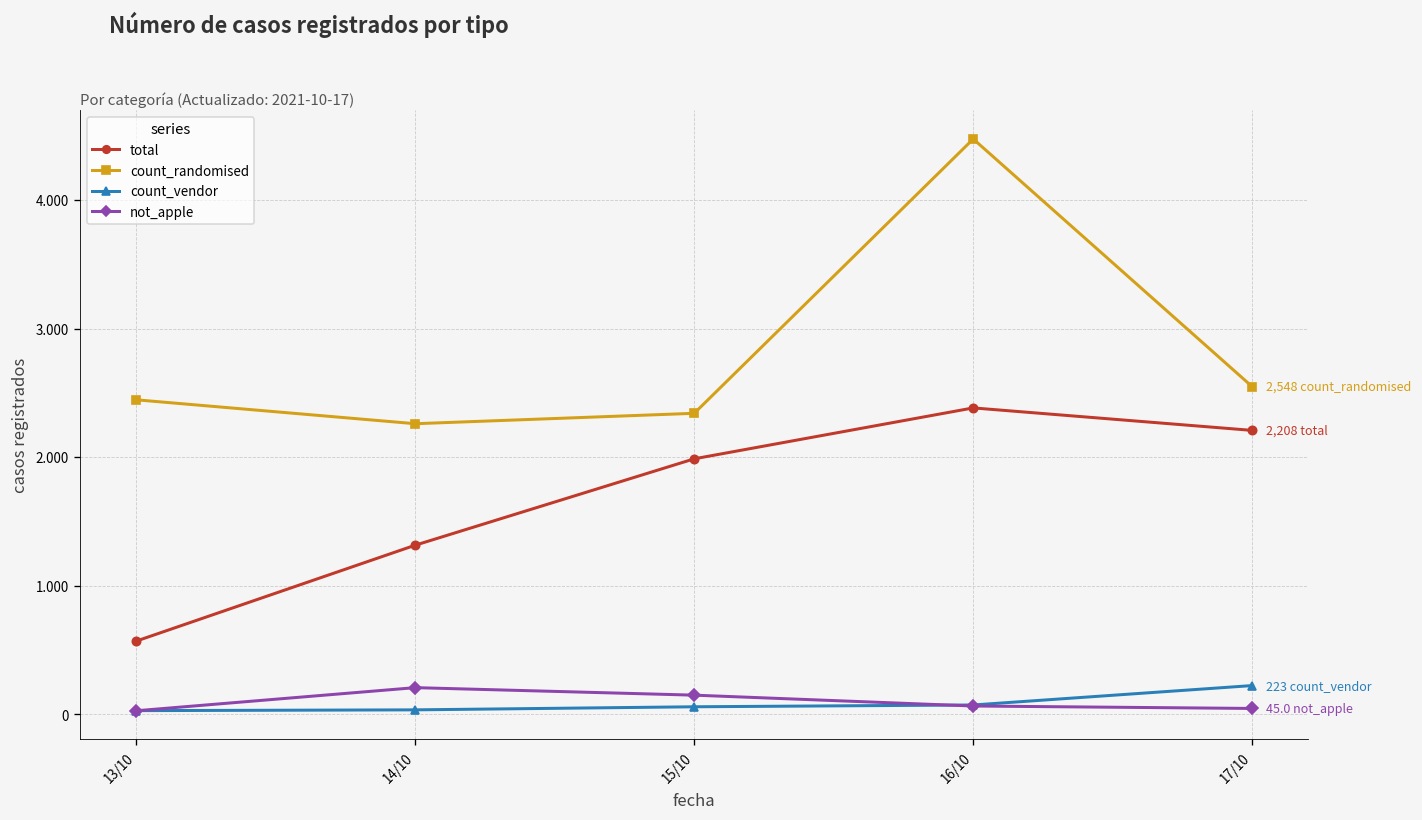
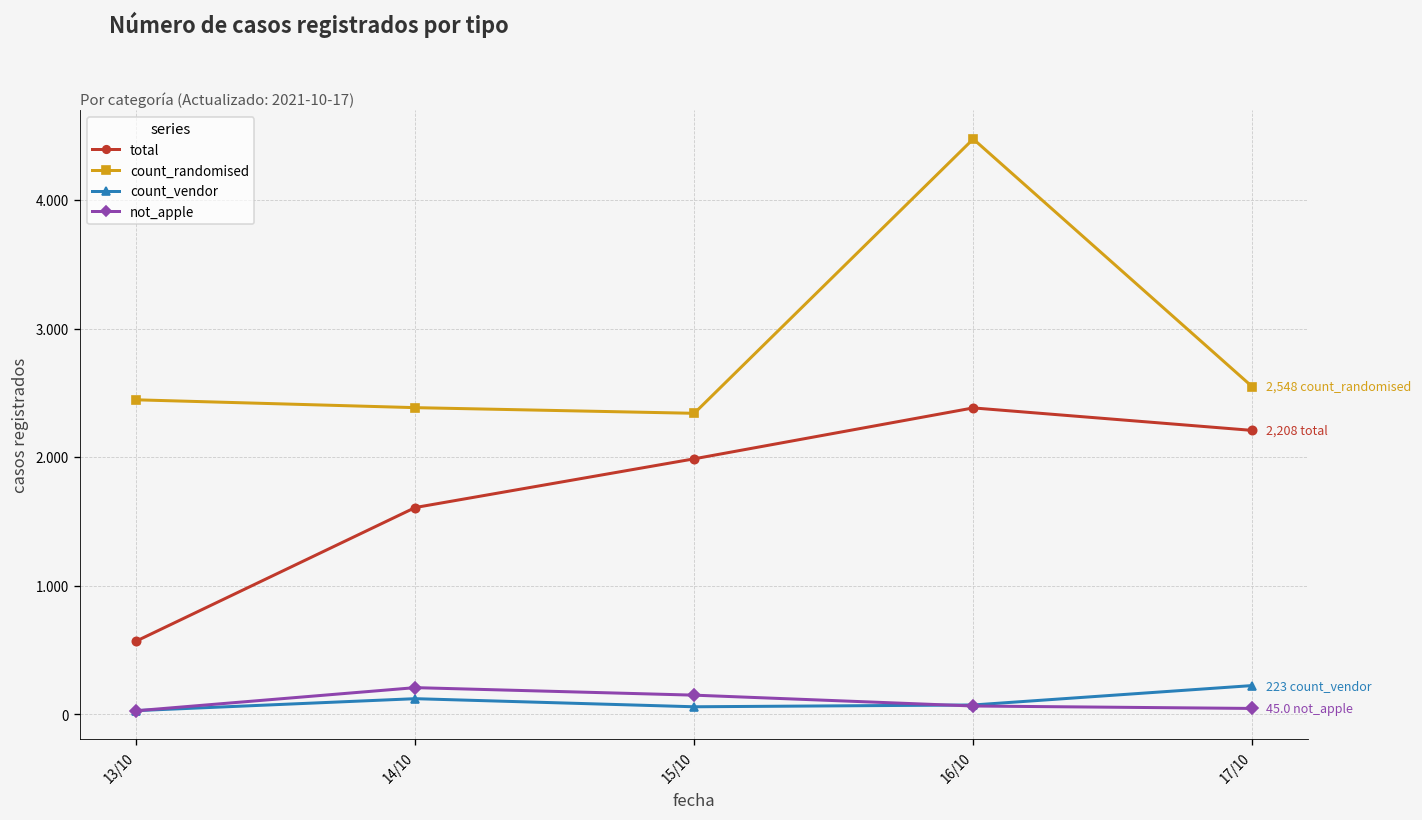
total, 14/10: 1.32 -> 1.61
count_randomised, 14/10: 2.26 -> 2.39
count_vendor, 14/10: 0.03 -> 0.12
